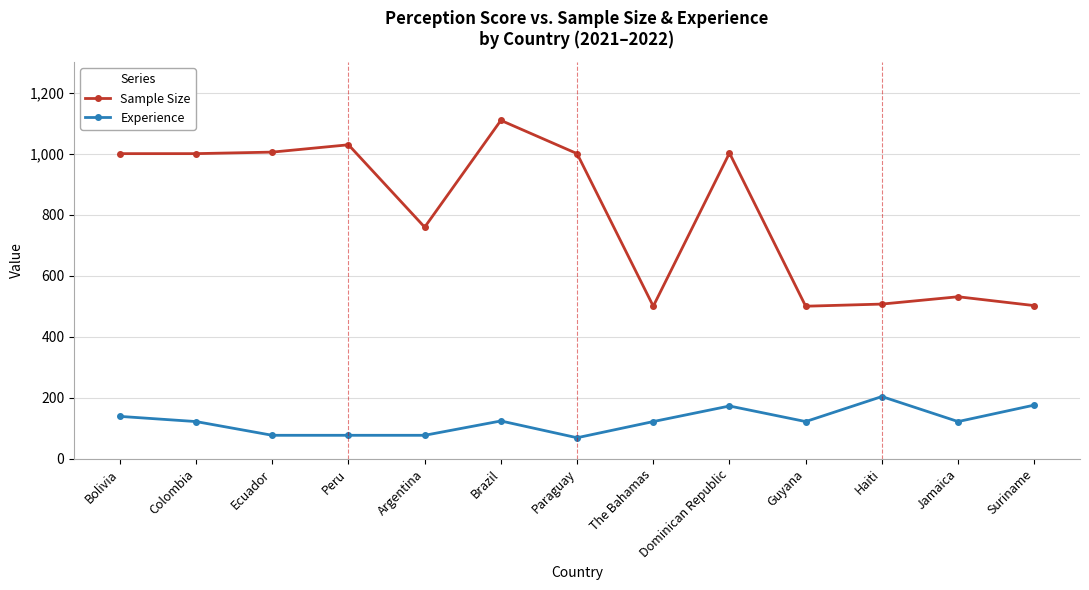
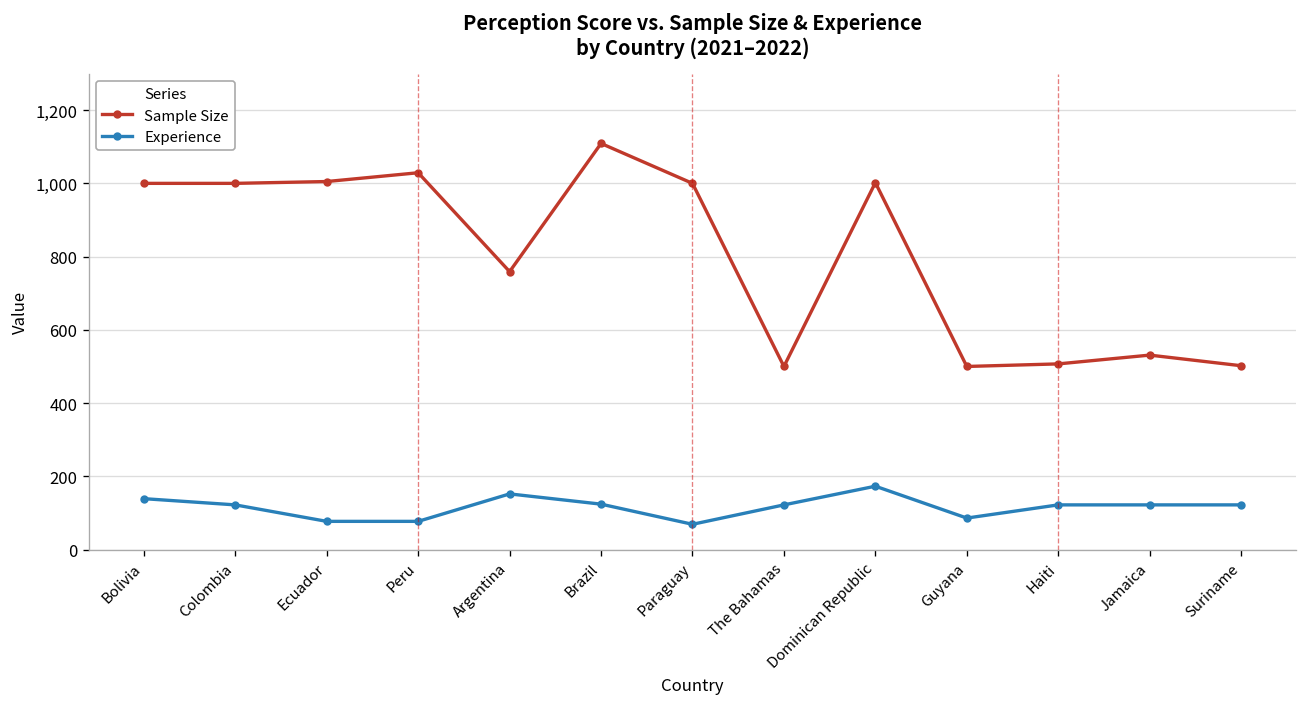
Experience, Argentina: 80 -> 150
Experience, Guyana: 120 -> 90
Experience, Haiti: 200 -> 120
Experience, Suriname: 180 -> 120
